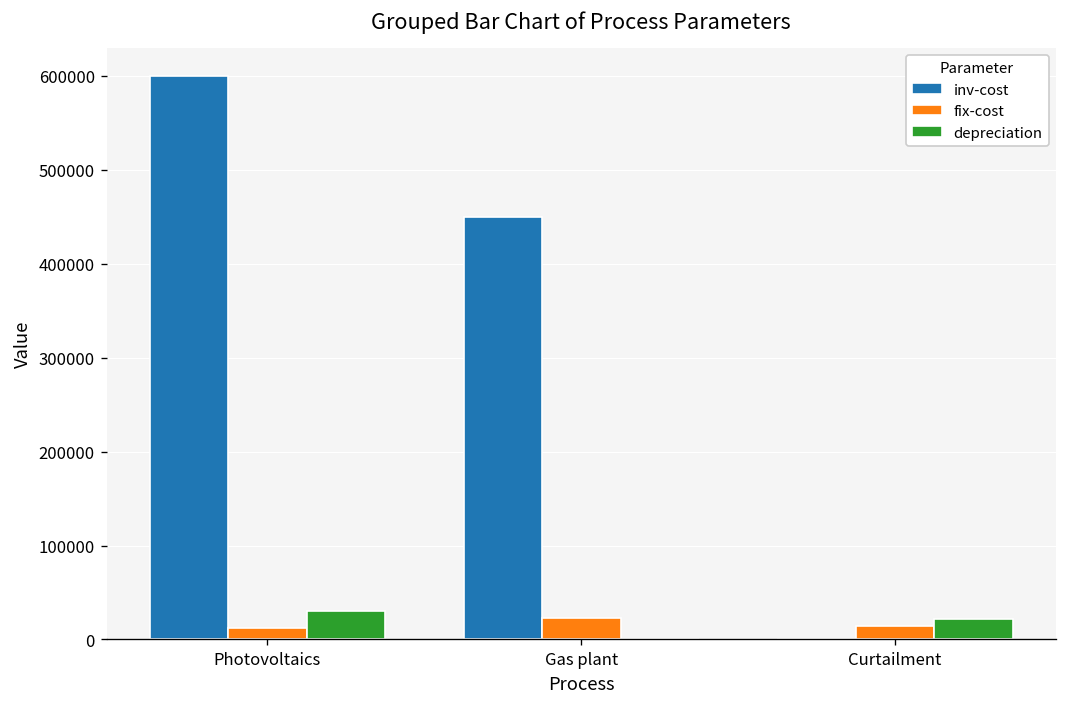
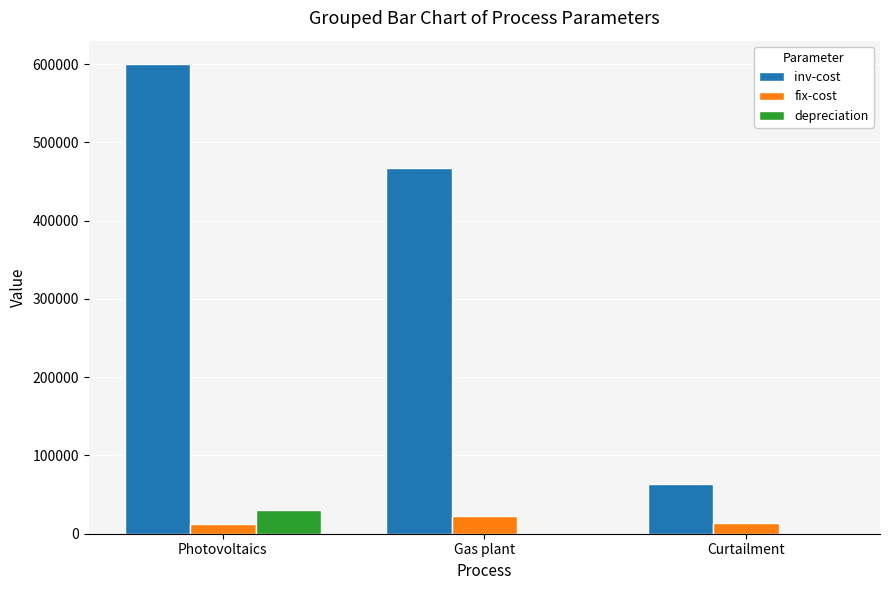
inv-cost, Gas plant: 450000 -> 470000
inv-cost, Curtailment: 0 -> 60000
depreciation, Curtailment: 20000 -> 0
